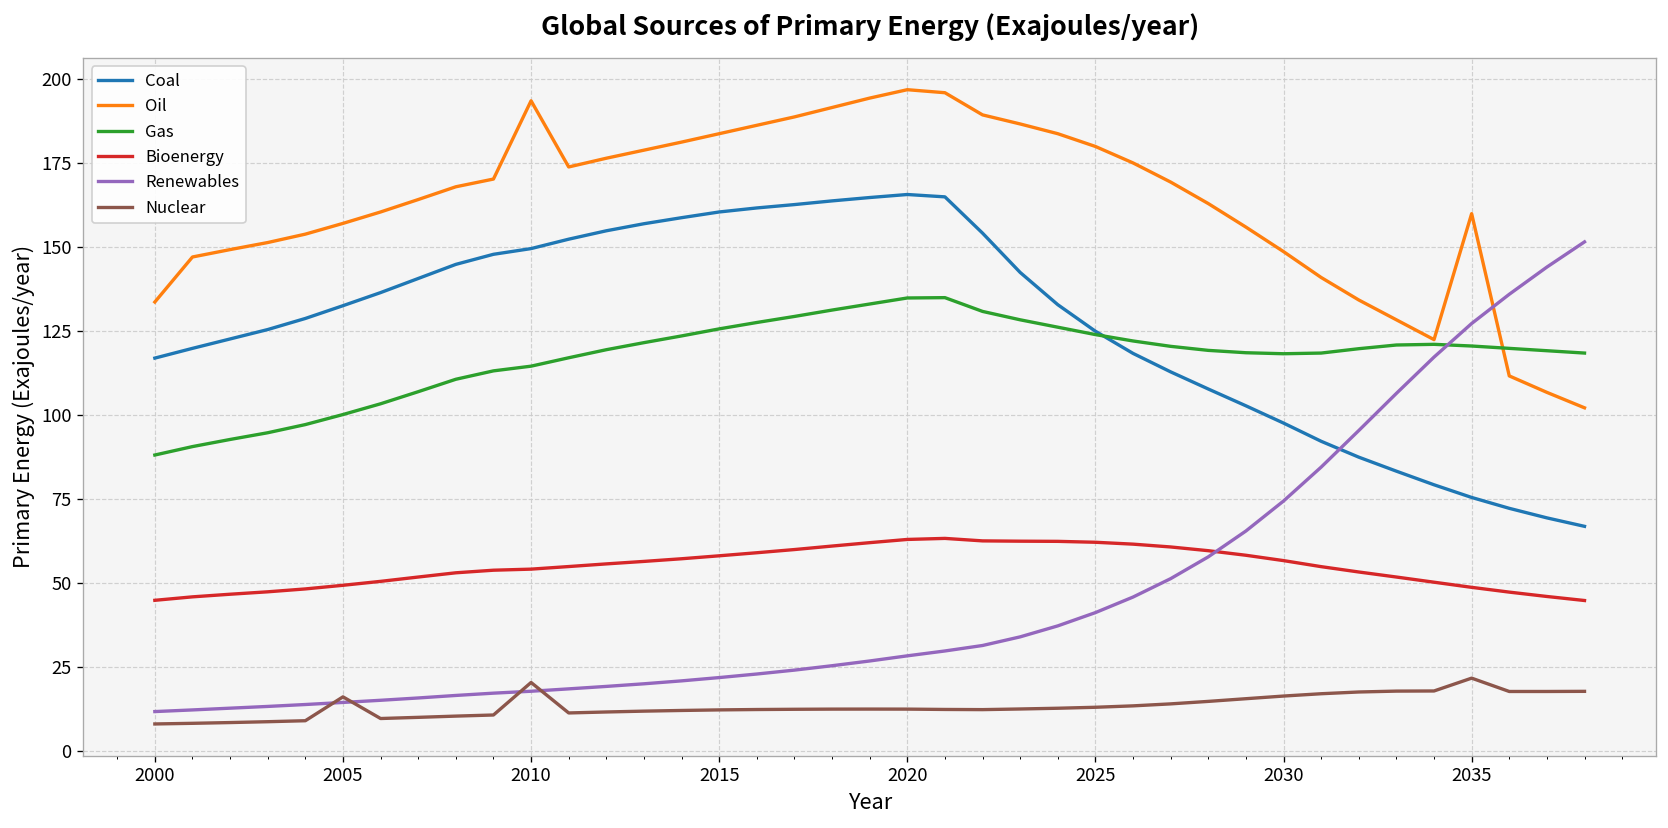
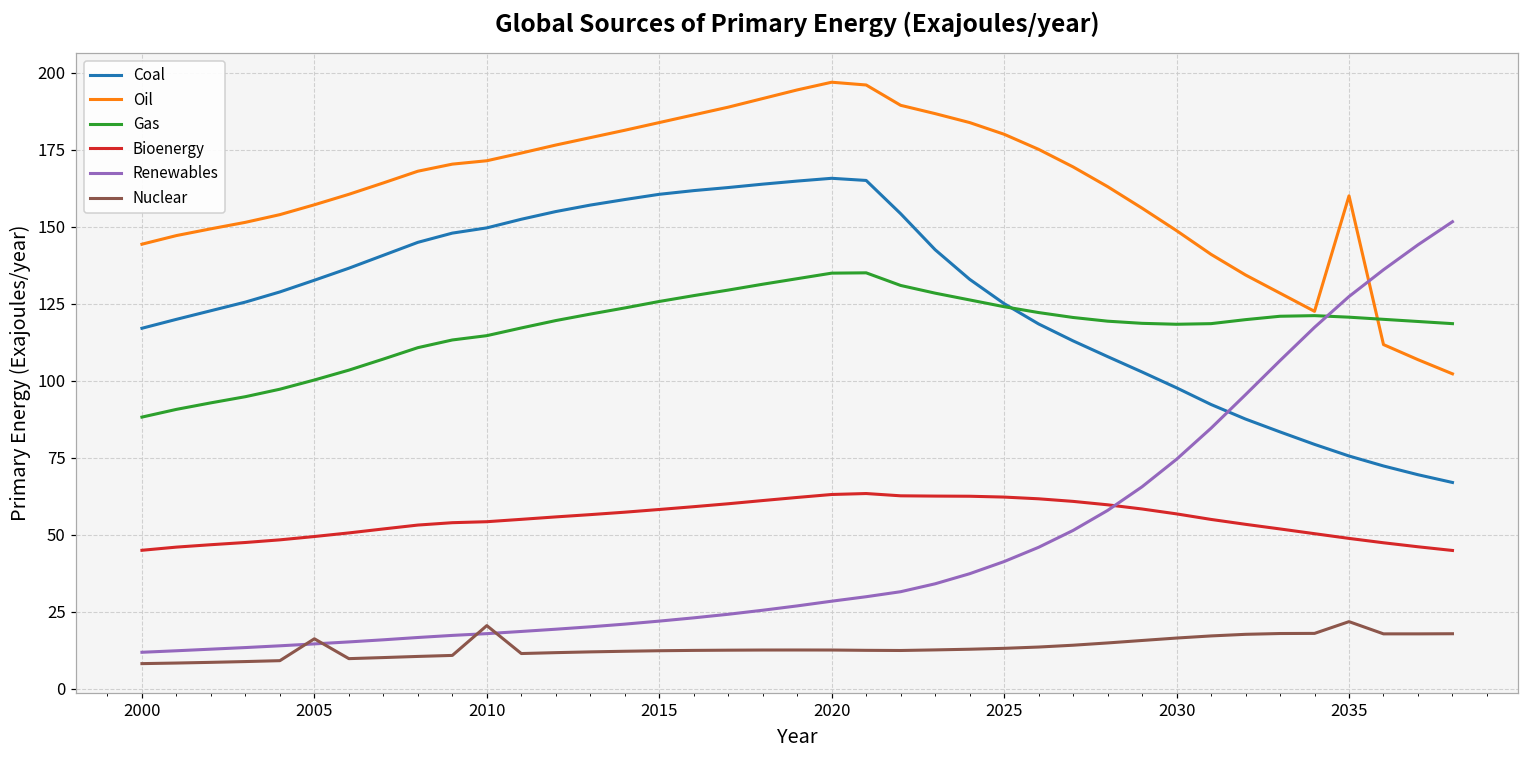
Oil, 2000: 134 -> 144
Oil, 2010: 194 -> 171
